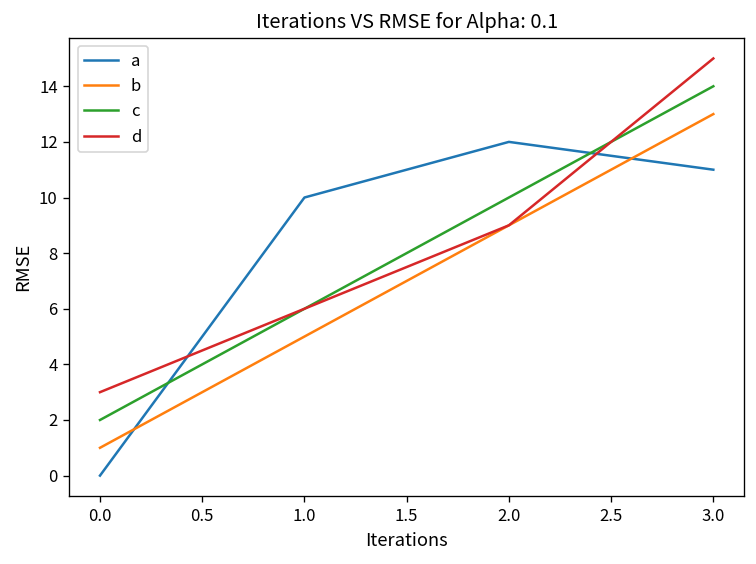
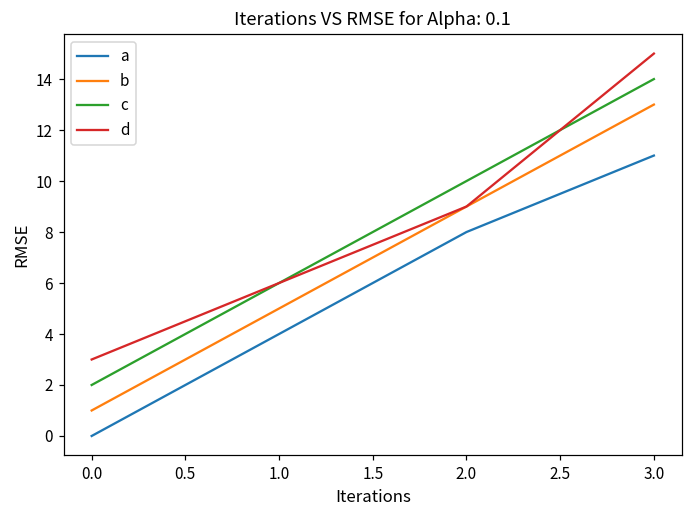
a, 1.0: 10 -> 4
a, 2.0: 12 -> 8
